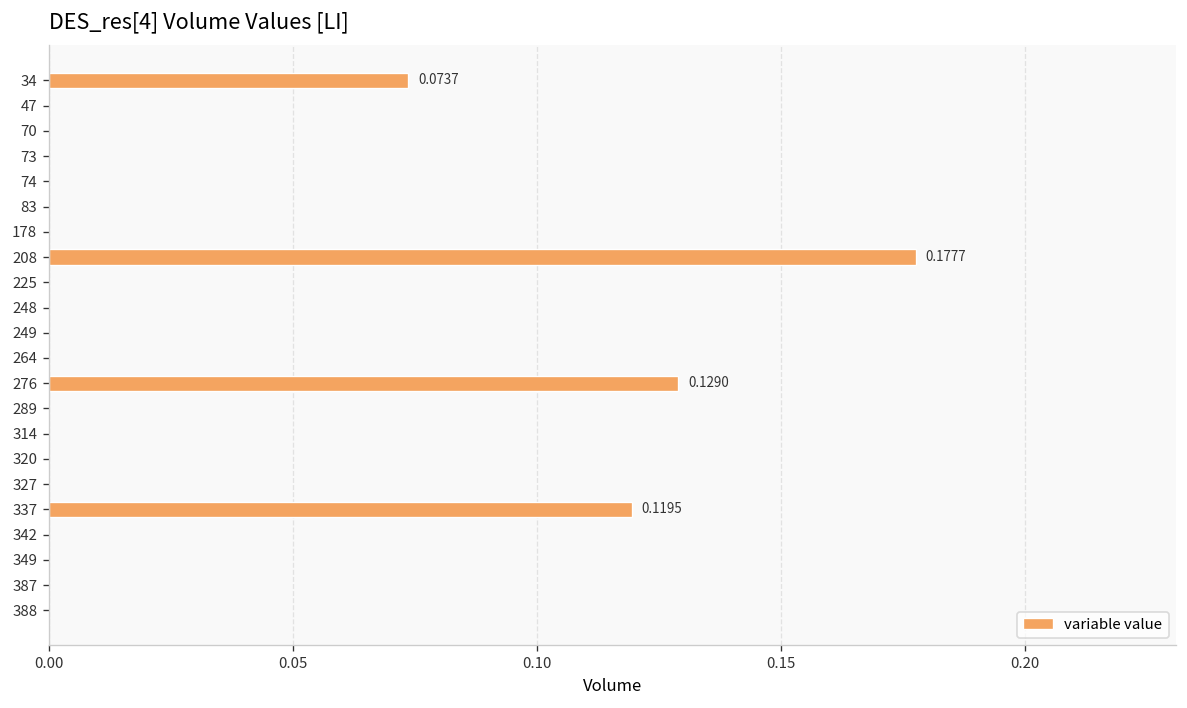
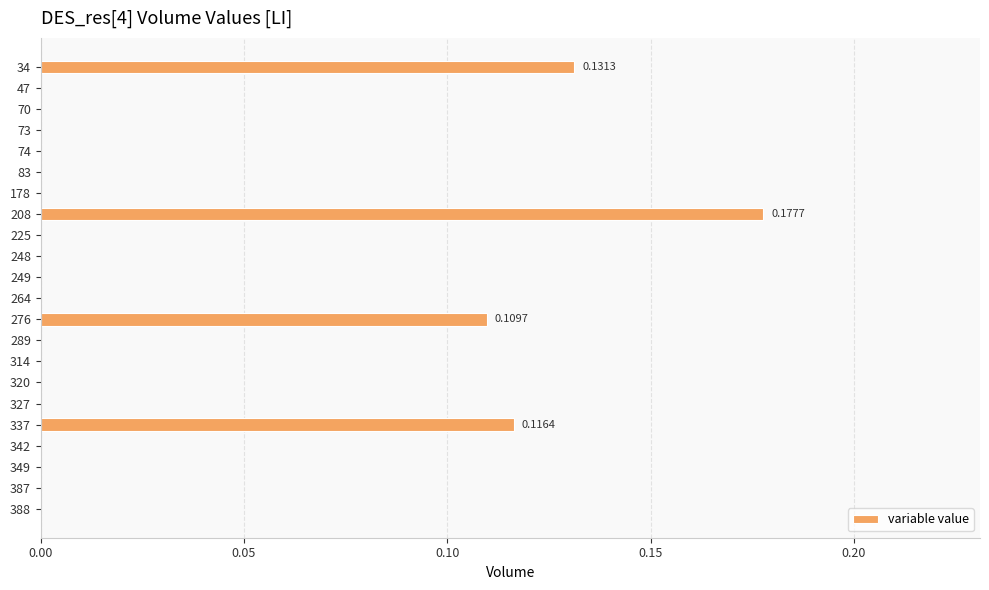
34: 0.0737 -> 0.1313
276: 0.1290 -> 0.1097
337: 0.1195 -> 0.1164
